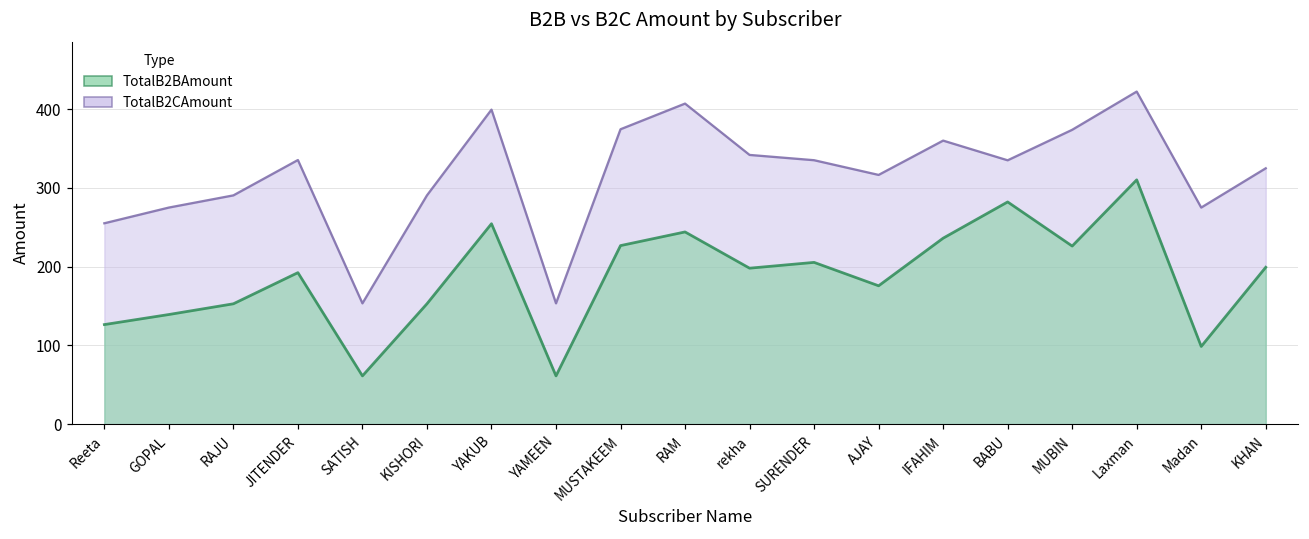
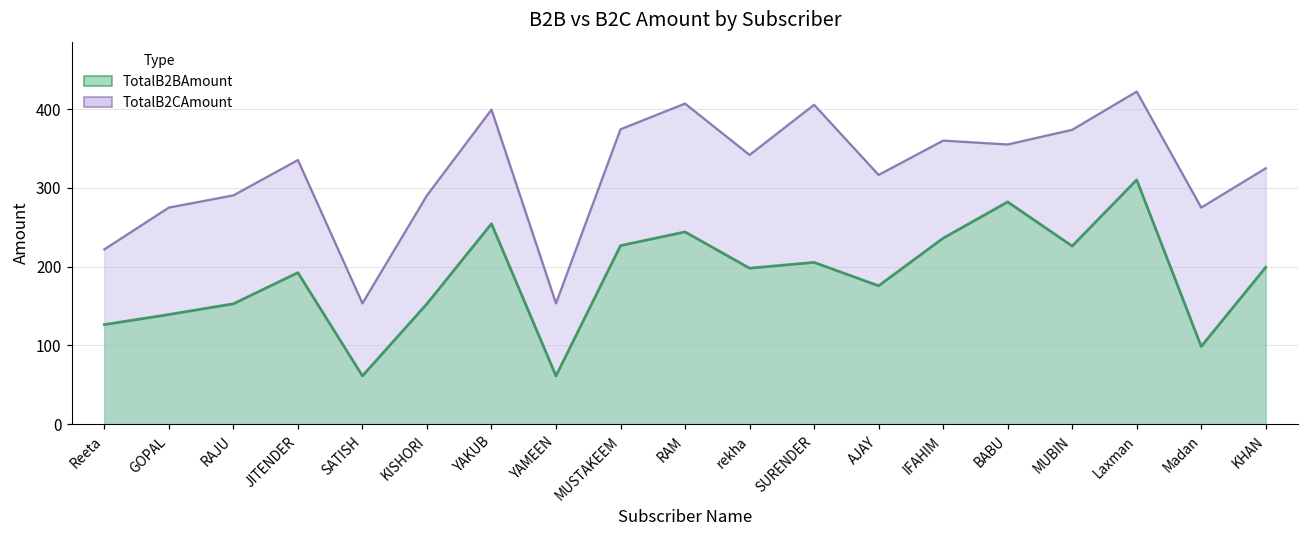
TotalB2CAmount, Reeta: 260 -> 220
TotalB2CAmount, SURENDER: 340 -> 410
TotalB2CAmount, BABU: 330 -> 360
